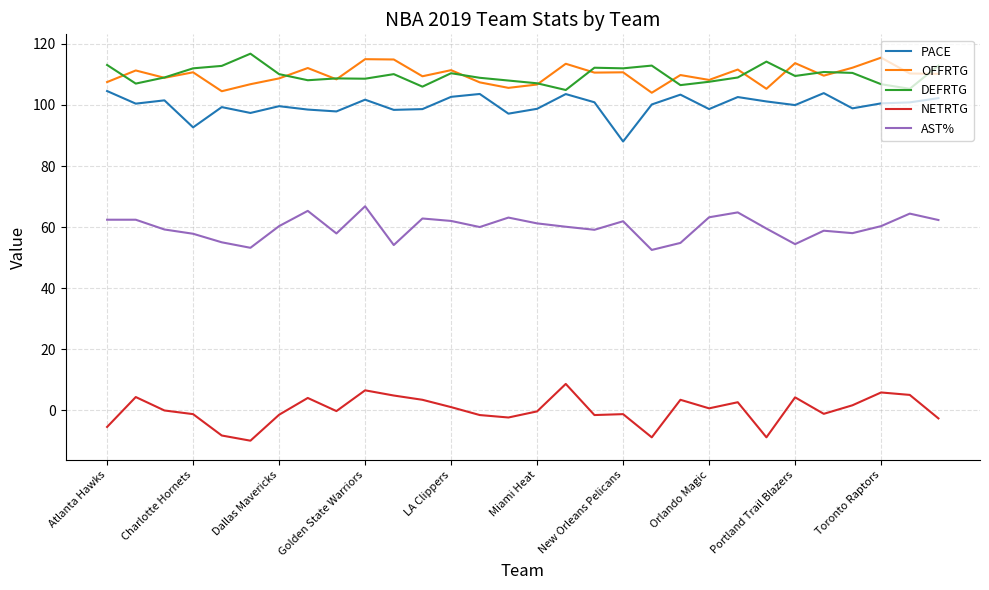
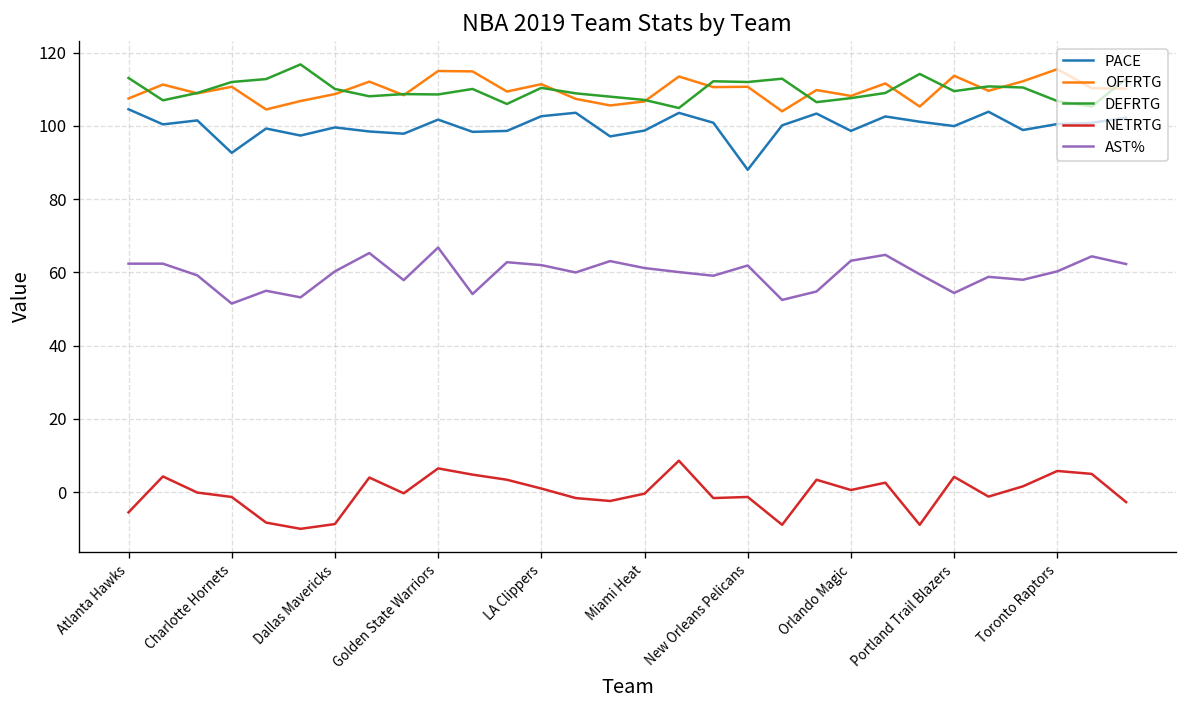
AST%, Charlotte Hornets: 58 -> 52
NETRTG, Dallas Mavericks: -2 -> -9
